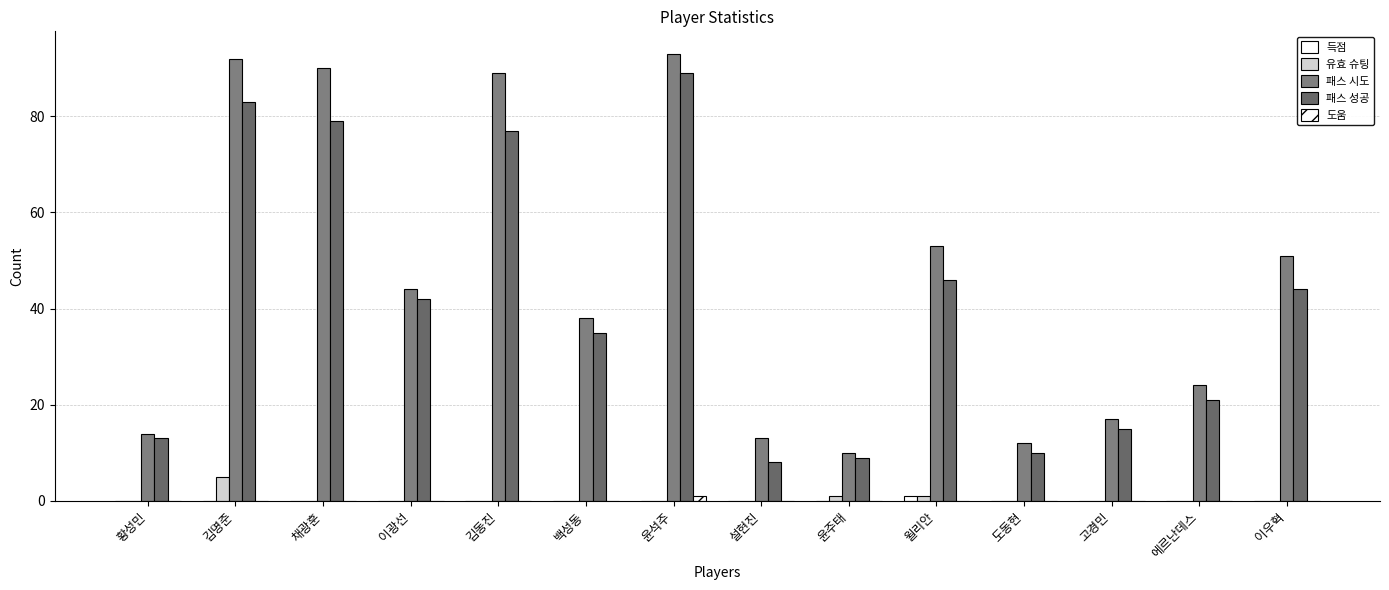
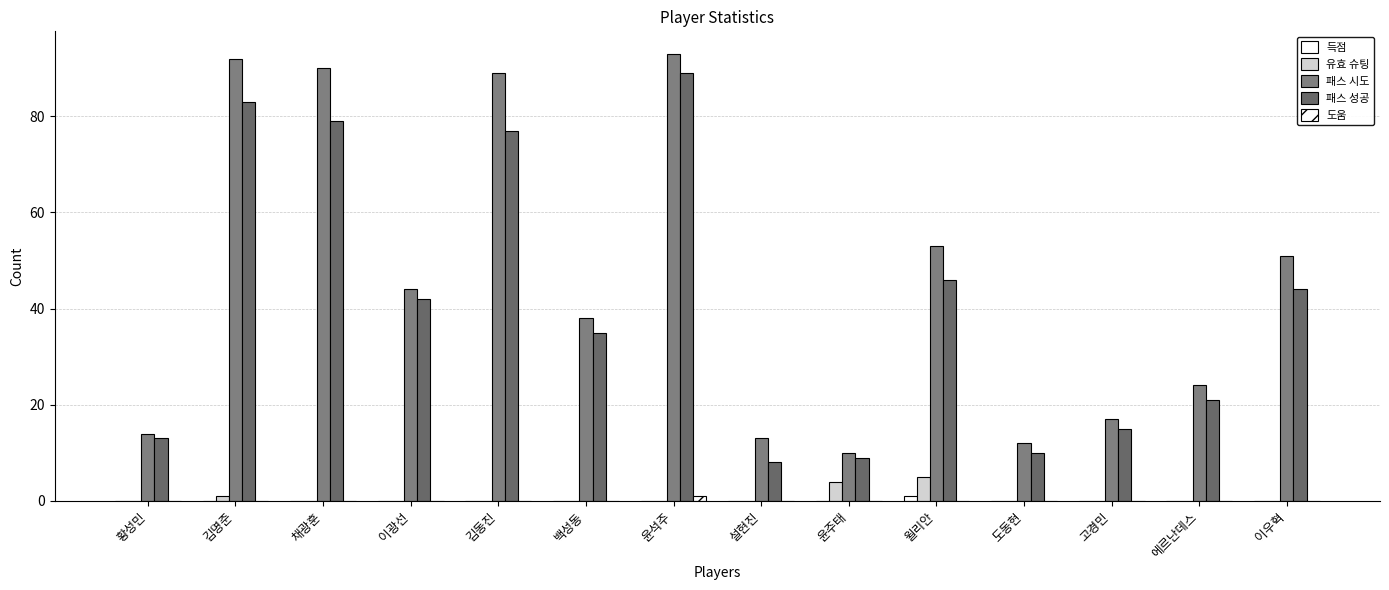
유효 슈팅, 김명준: 5 -> 1
유효 슈팅, 윤주태: 1 -> 4
유효 슈팅, 윌리안: 1 -> 5
